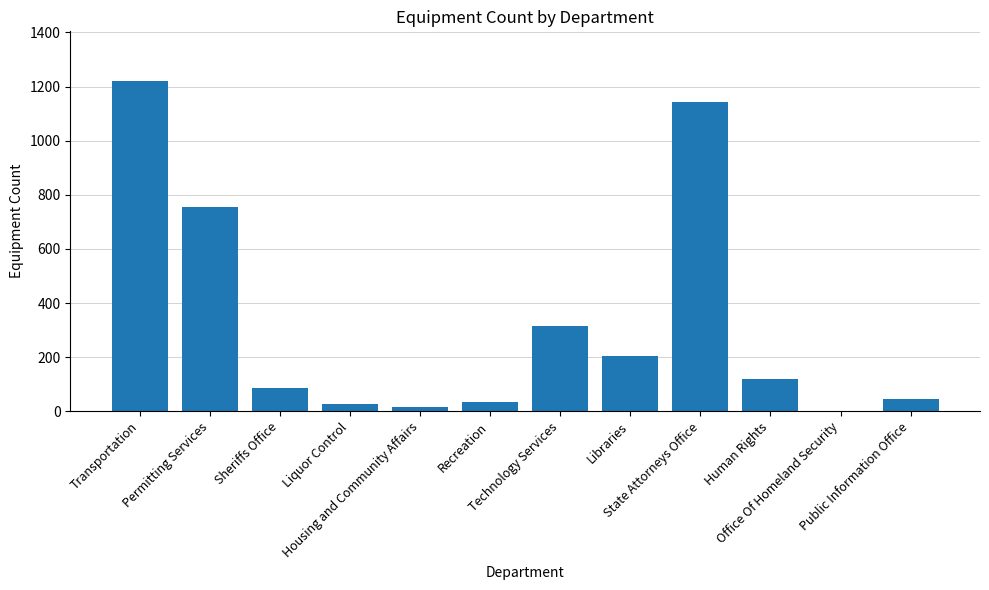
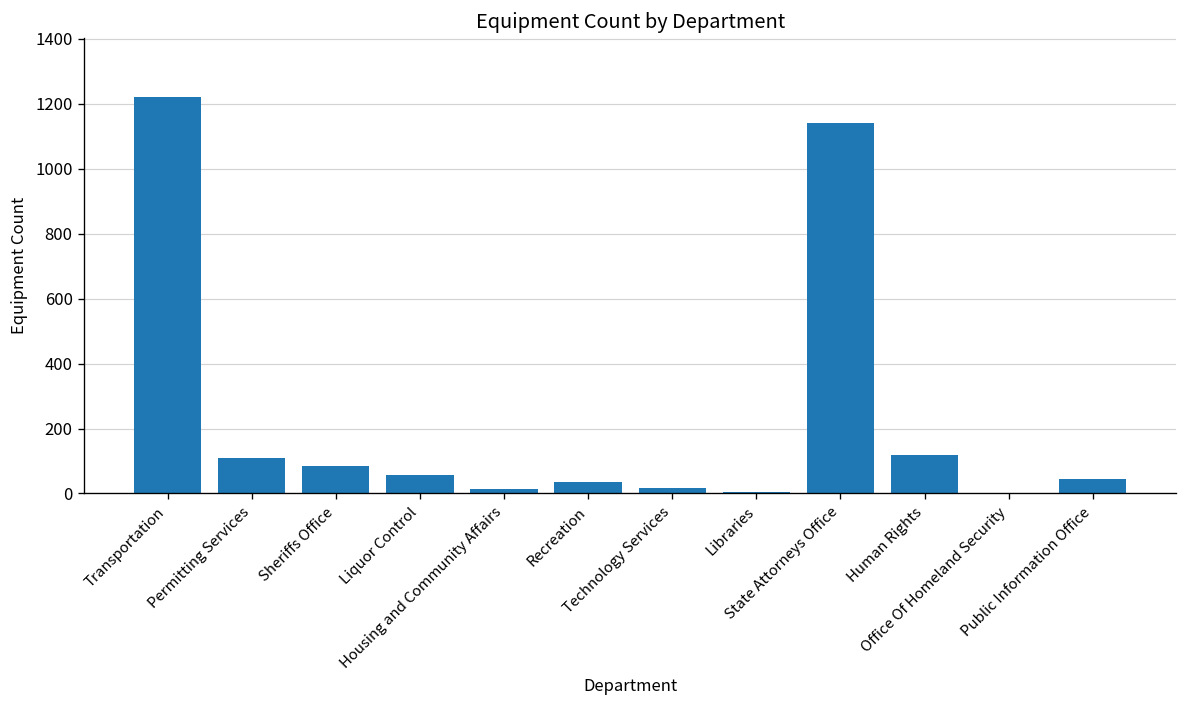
Permitting Services: 760 -> 110
Liquor Control: 30 -> 60
Technology Services: 310 -> 20
Libraries: 210 -> 10
